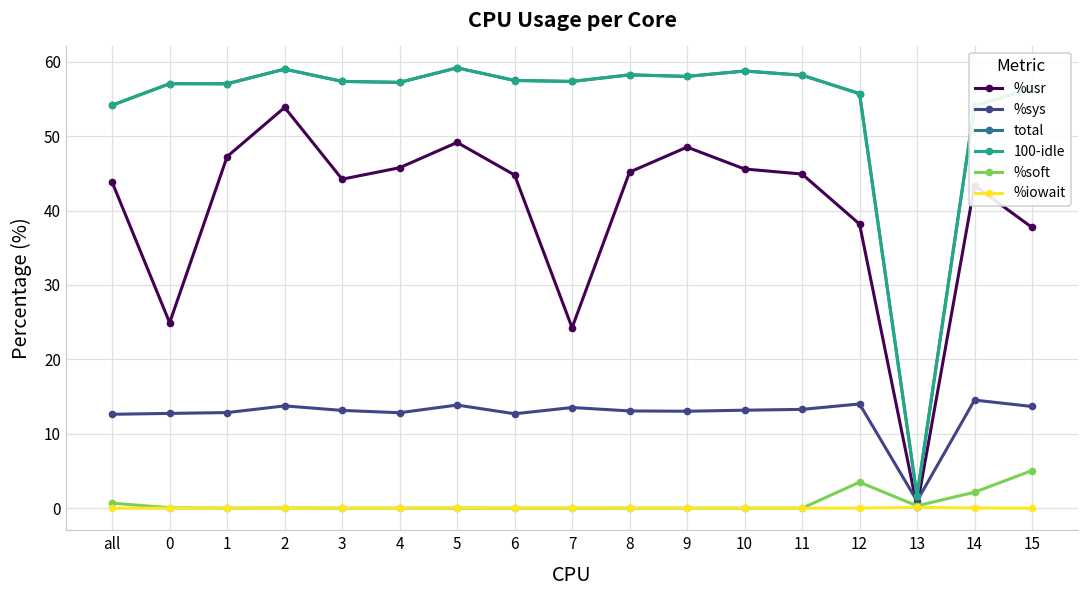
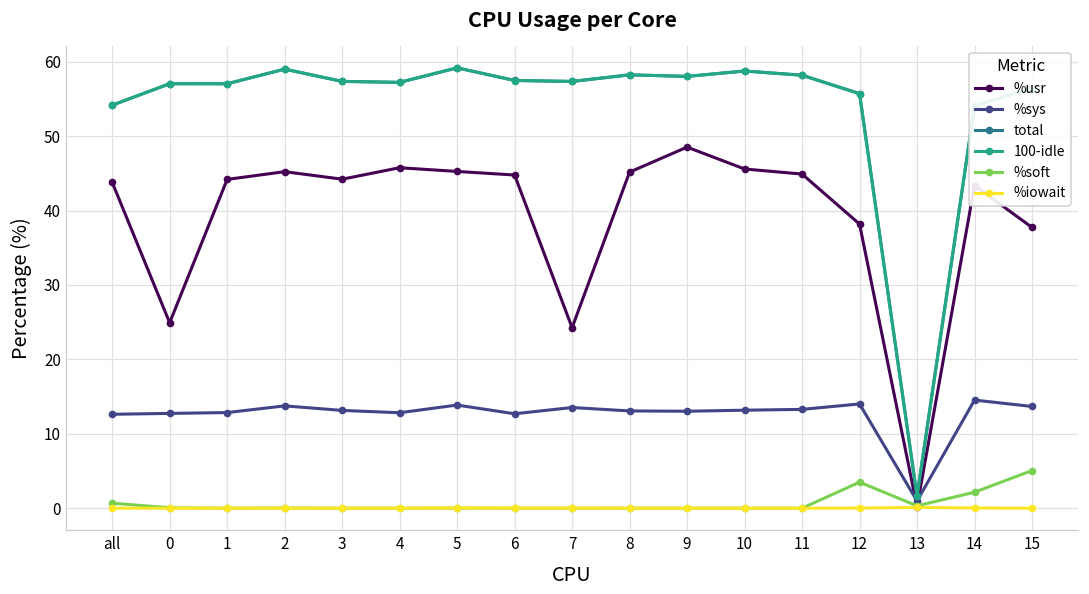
%usr, 1: 47 -> 44
%usr, 2: 54 -> 45
%usr, 5: 49 -> 45
